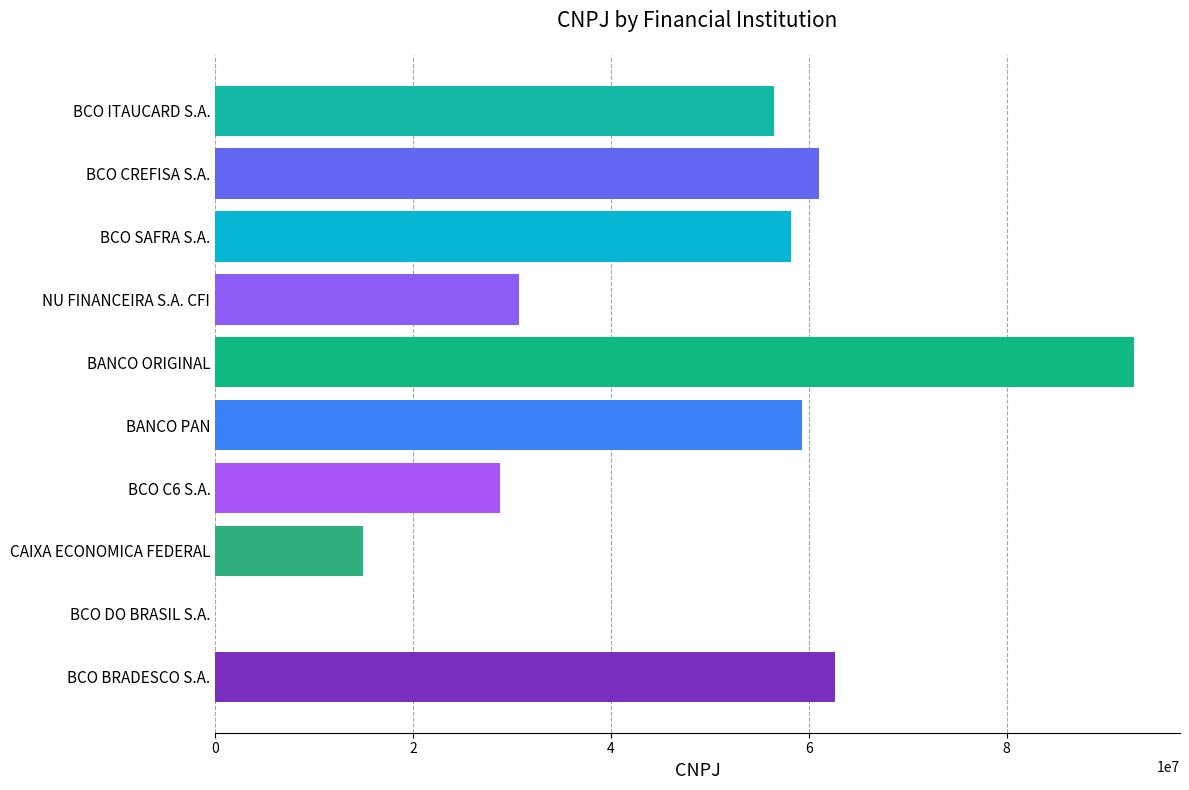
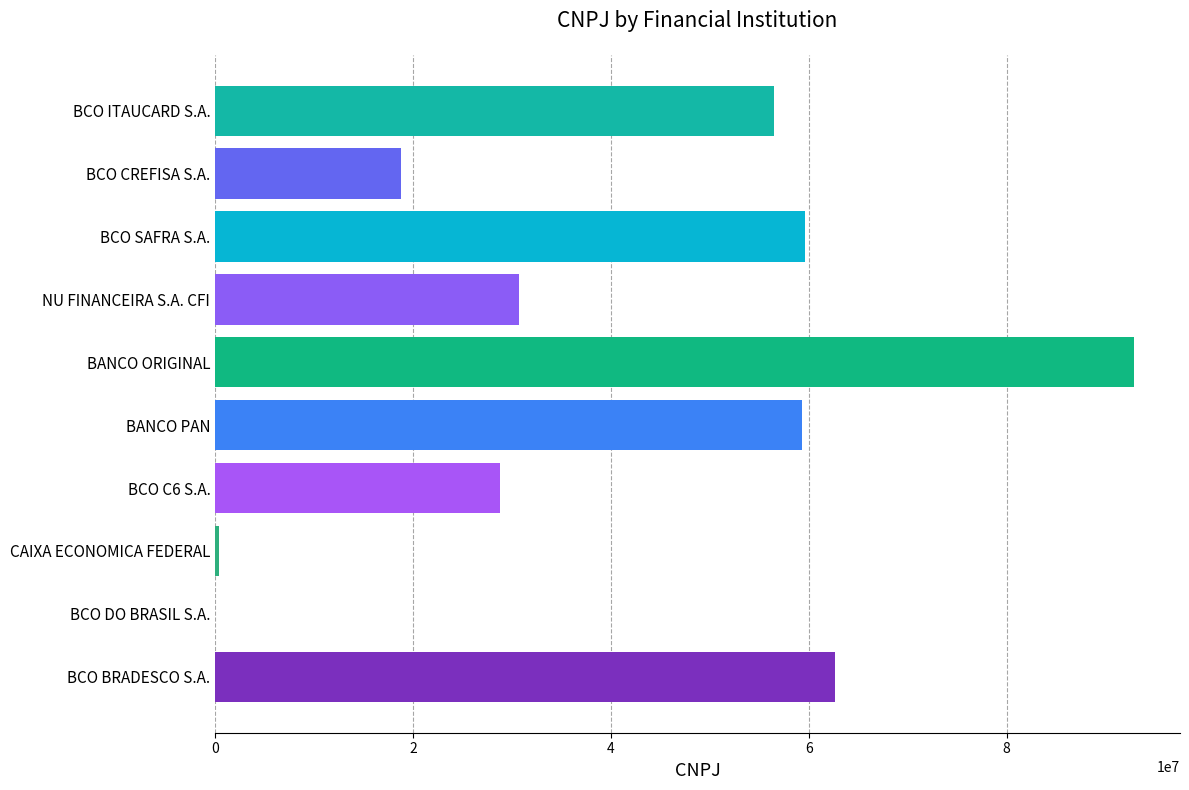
BCO CREFISA S.A.: 61000000 -> 19000000
BCO SAFRA S.A.: 58000000 -> 60000000
CAIXA ECONOMICA FEDERAL: 15000000 -> 0
